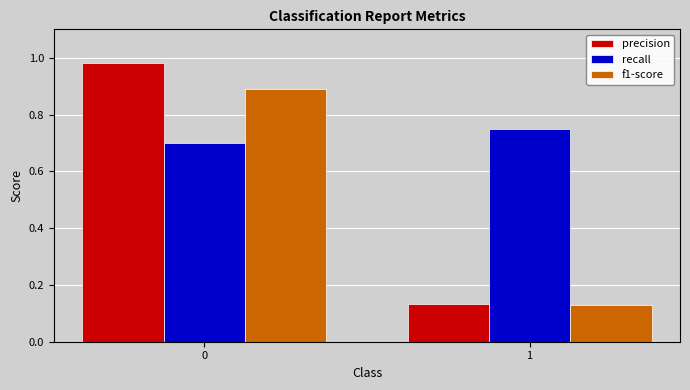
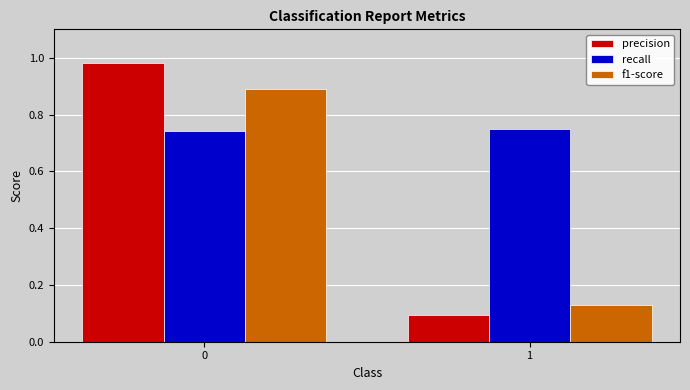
recall, 0: 0.70 -> 0.74
precision, 1: 0.13 -> 0.10
